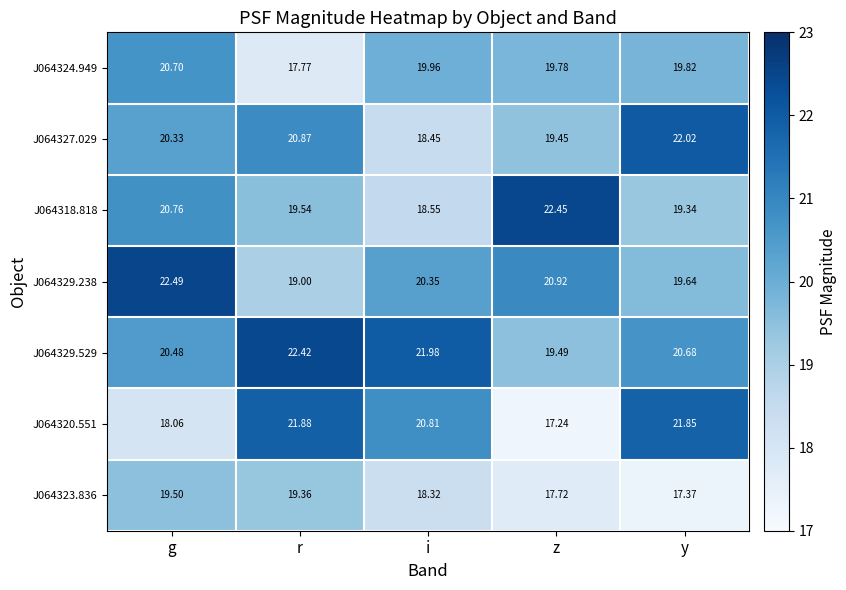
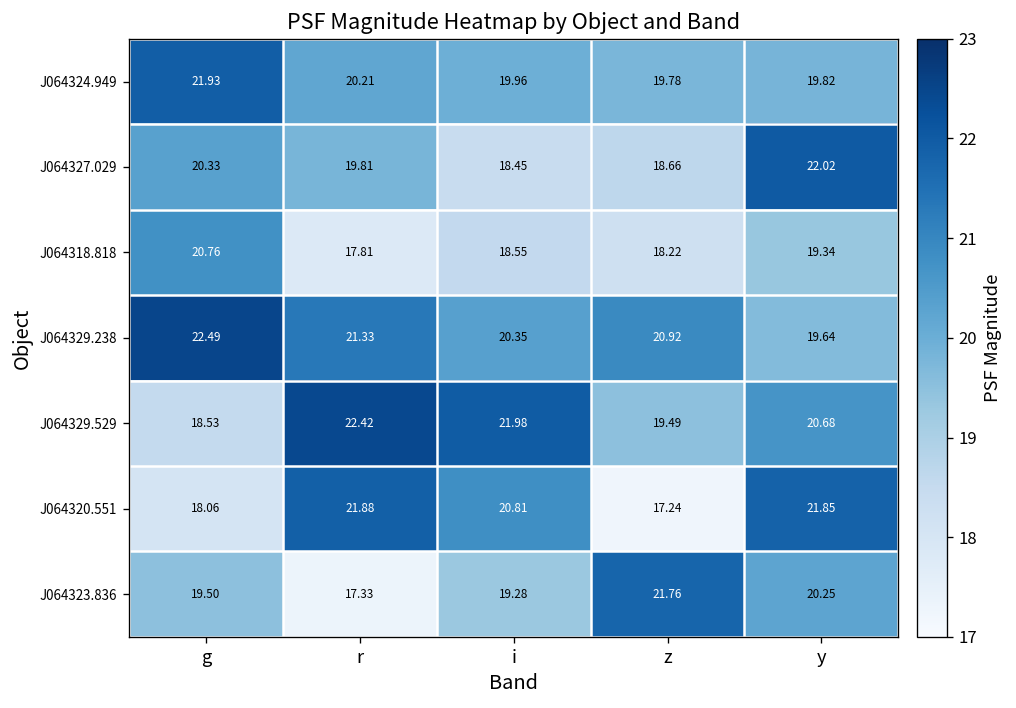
J064324.949, g: 20.70 -> 21.93
J064324.949, r: 17.77 -> 20.21
J064327.029, r: 20.87 -> 19.81
J064327.029, z: 19.45 -> 18.66
J064318.818, r: 19.54 -> 17.81
J064318.818, z: 22.45 -> 18.22
J064329.238, r: 19.00 -> 21.33
J064329.529, g: 20.48 -> 18.53
J064323.836, r: 19.36 -> 17.33
J064323.836, i: 18.32 -> 19.28
J064323.836, z: 17.72 -> 21.76
J064323.836, y: 17.37 -> 20.25
